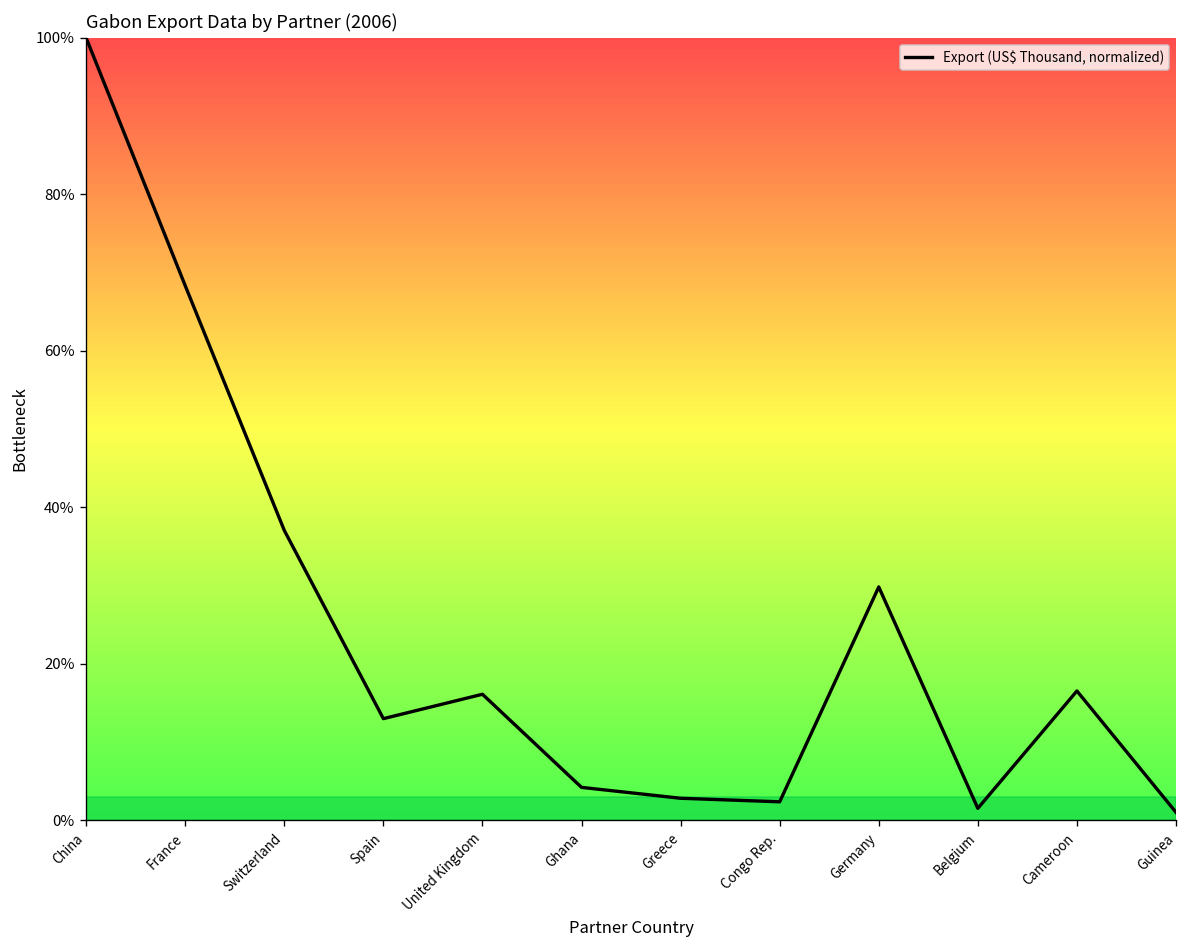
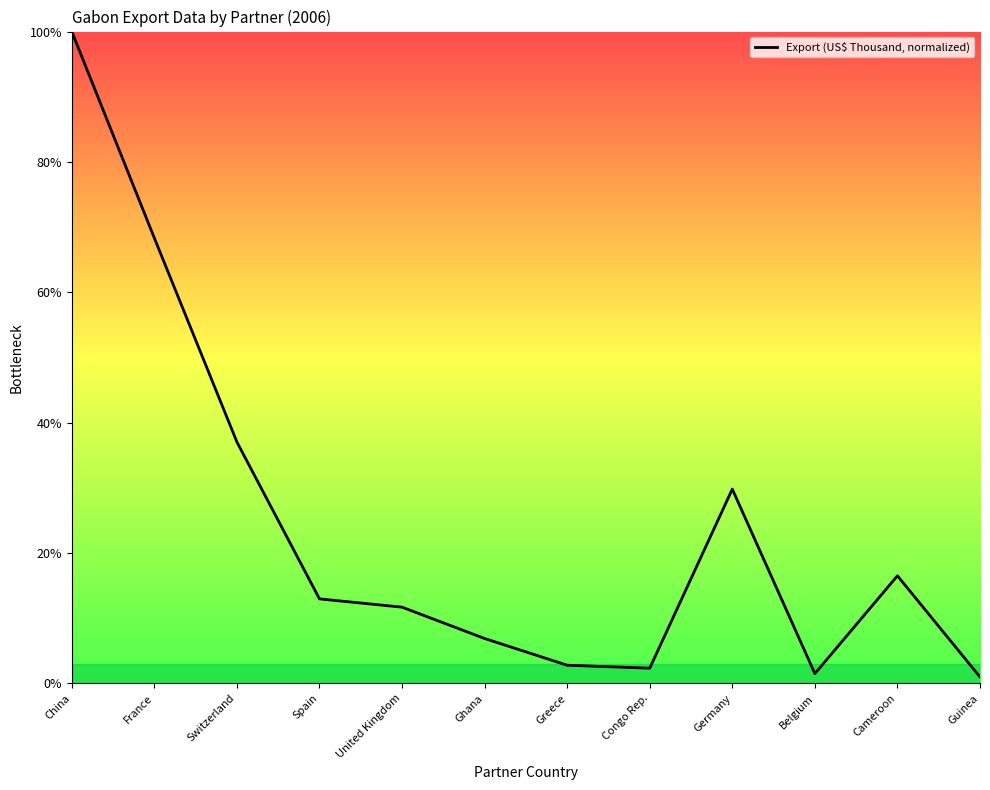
United Kingdom: 16% -> 12%
Ghana: 4% -> 7%
